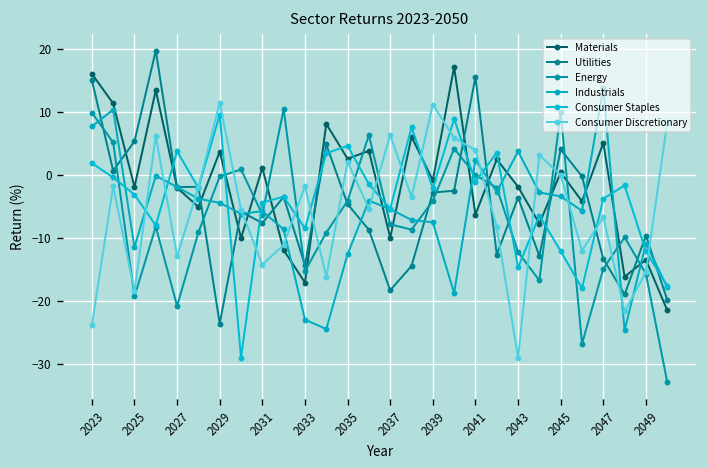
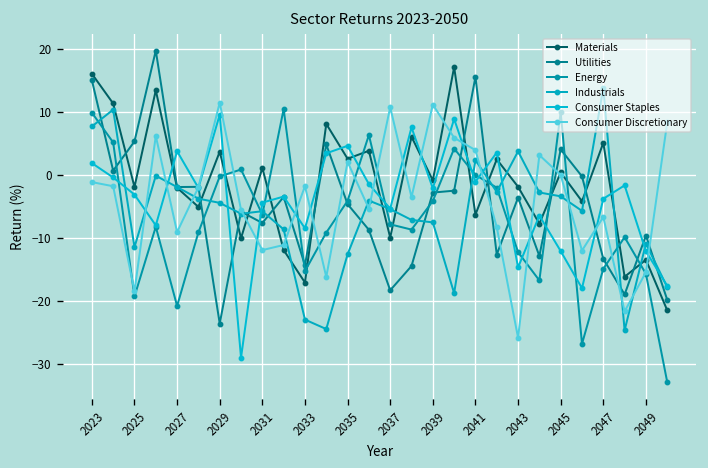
Consumer Discretionary, 2023: -24 -> -1
Consumer Discretionary, 2027: -13 -> -9
Consumer Discretionary, 2031: -14 -> -12
Consumer Discretionary, 2037: 6 -> 11
Consumer Discretionary, 2043: -29 -> -26
